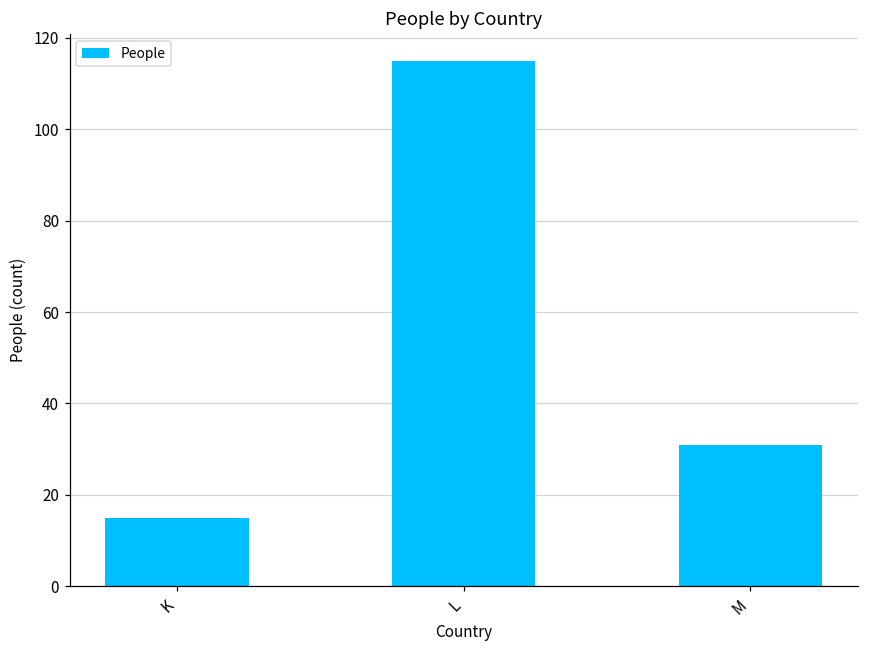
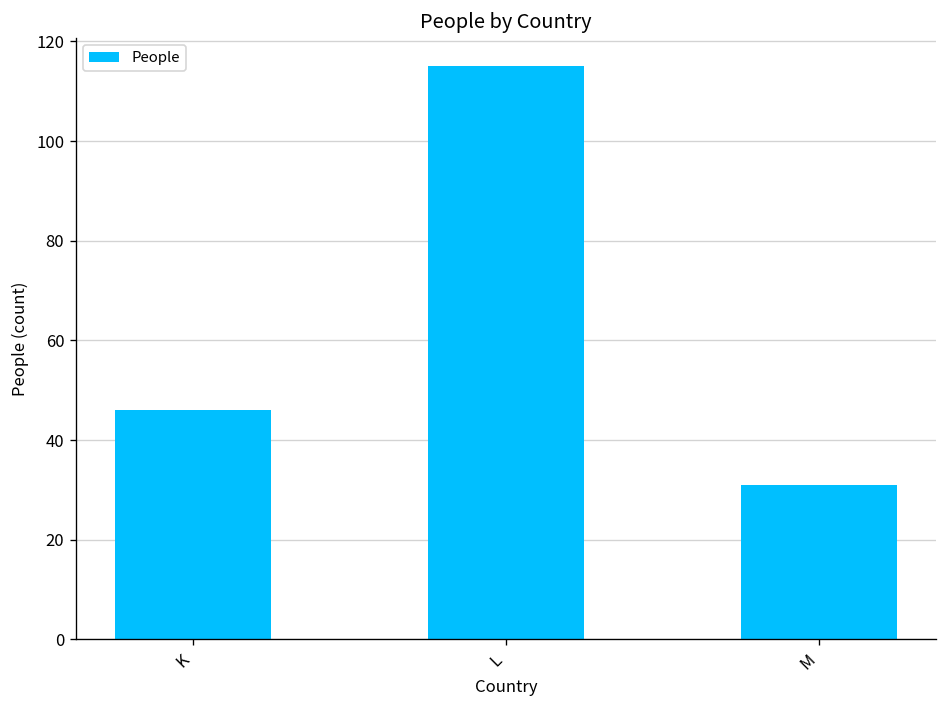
K: 15 -> 46
